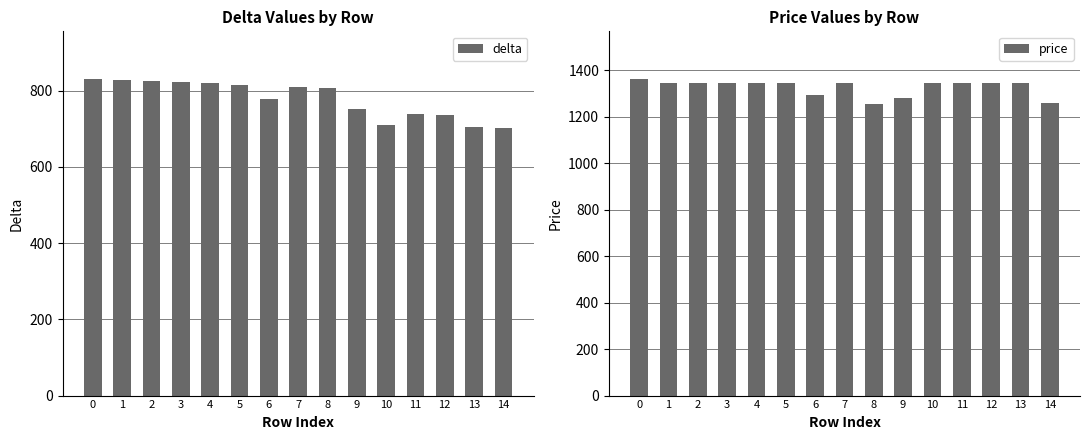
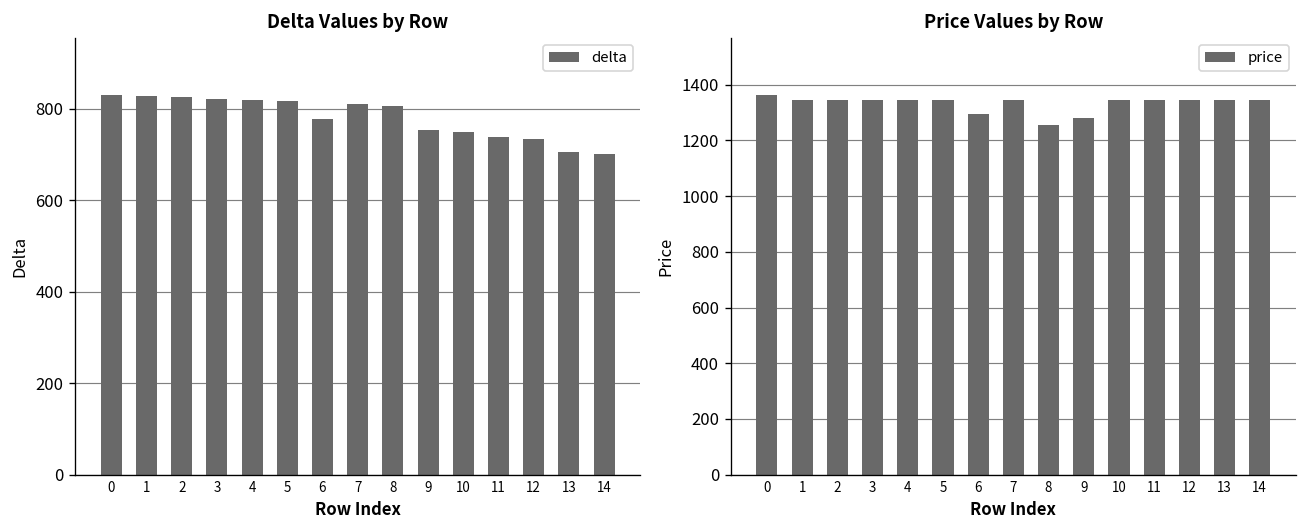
Delta Values by Row, 10: 710 -> 750
Price Values by Row, 14: 1260 -> 1350
